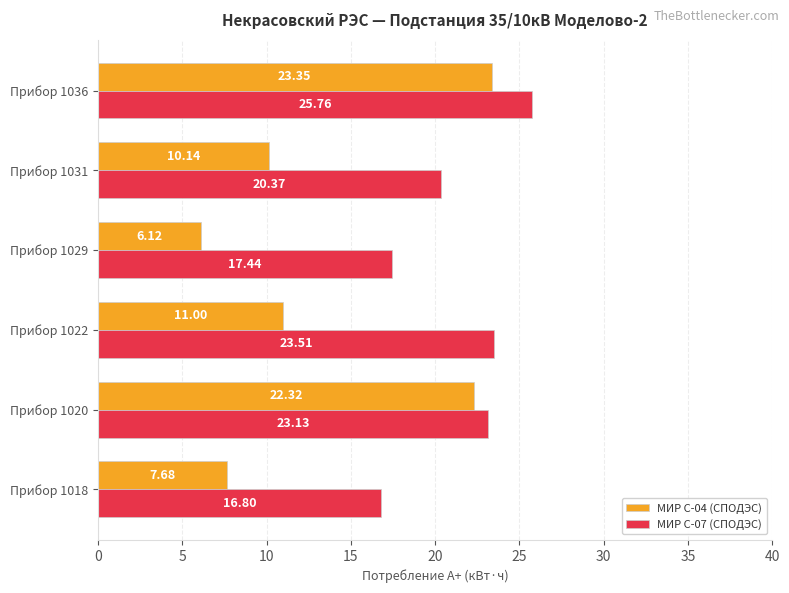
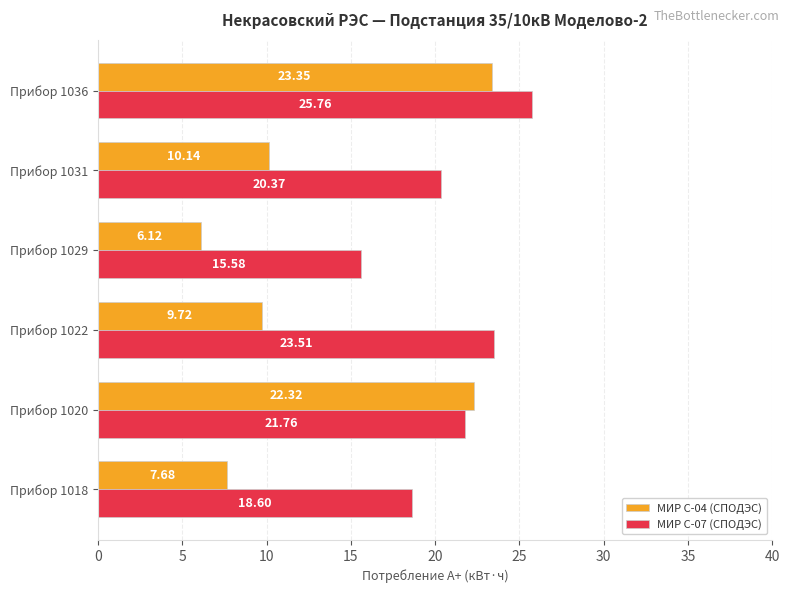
МИР С-07 (СПОДЭС), Прибор 1029: 17.44 -> 15.58
МИР С-04 (СПОДЭС), Прибор 1022: 11.00 -> 9.72
МИР С-07 (СПОДЭС), Прибор 1020: 23.13 -> 21.76
МИР С-07 (СПОДЭС), Прибор 1018: 16.80 -> 18.60
